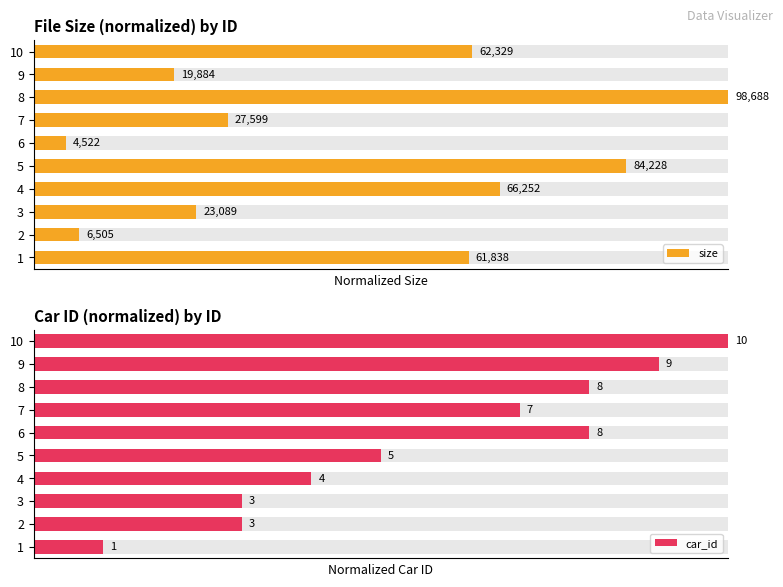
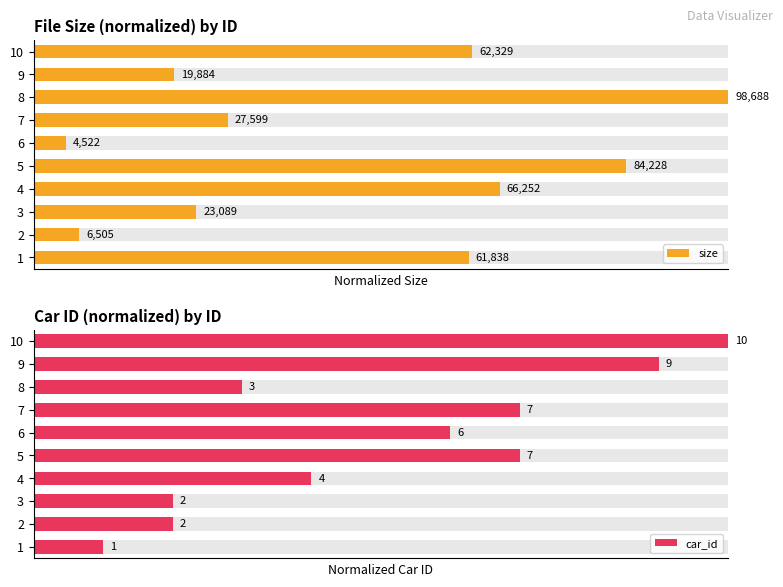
Car ID (normalized) by ID, car_id, 8: 8 -> 3
Car ID (normalized) by ID, car_id, 6: 8 -> 6
Car ID (normalized) by ID, car_id, 5: 5 -> 7
Car ID (normalized) by ID, car_id, 3: 3 -> 2
Car ID (normalized) by ID, car_id, 2: 3 -> 2
